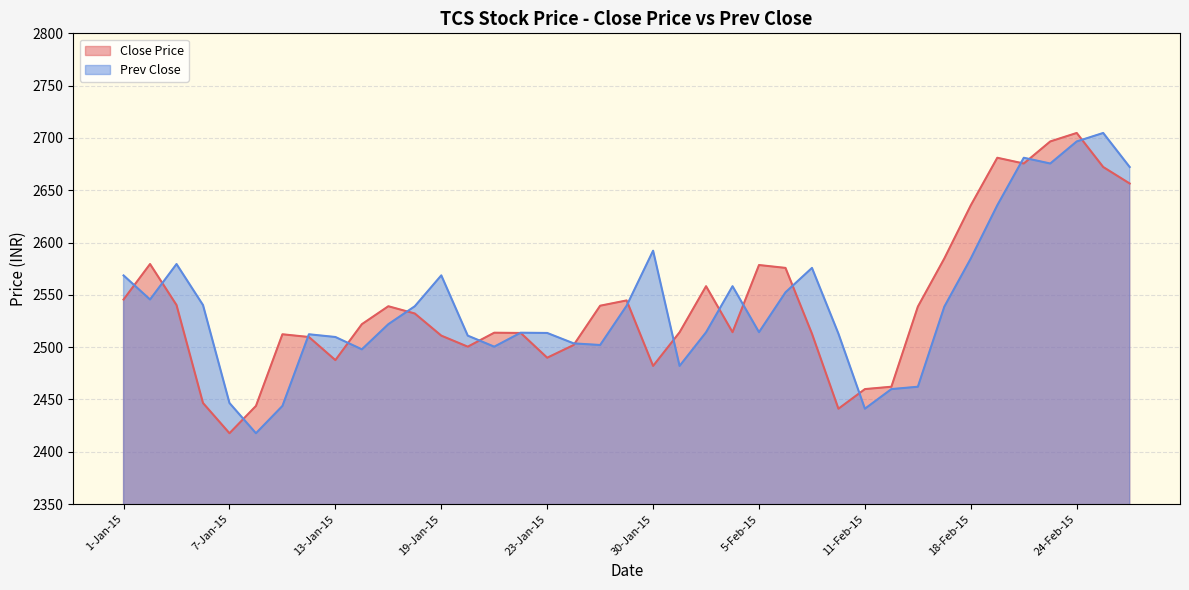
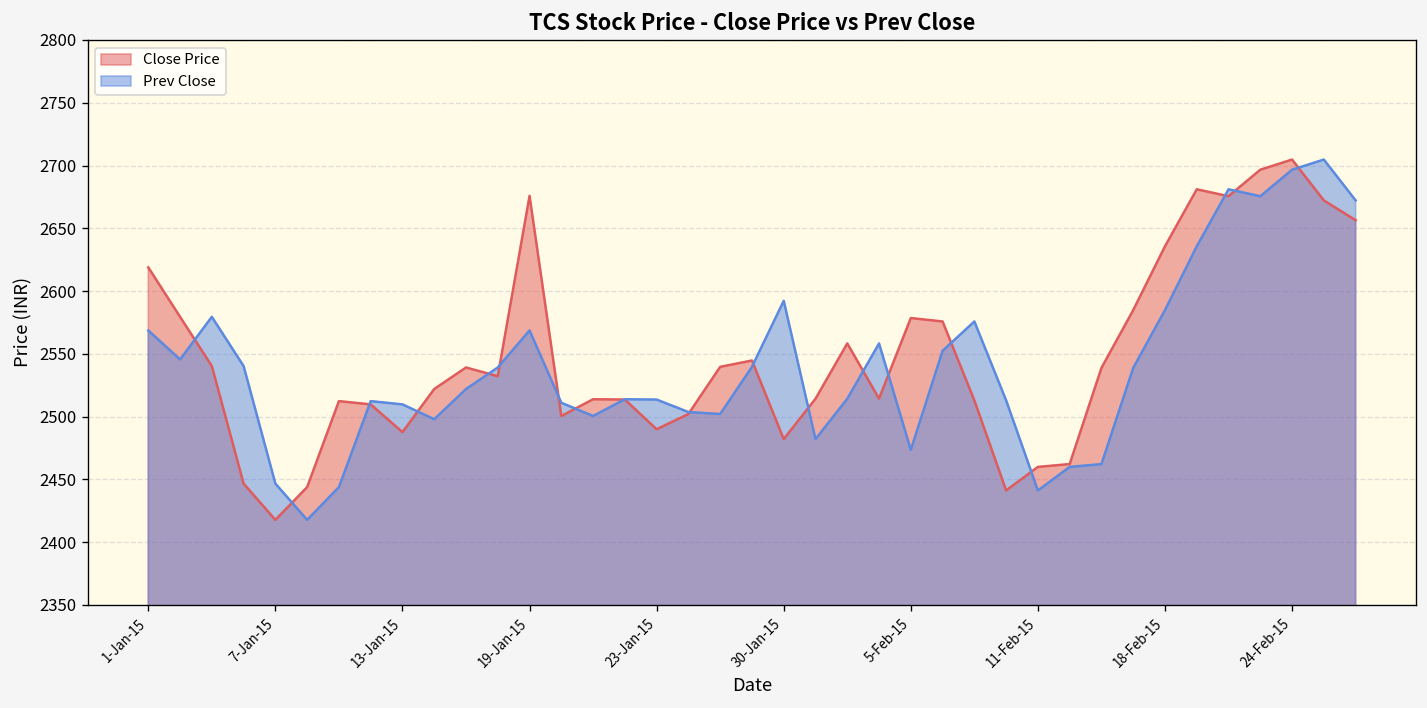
Close Price, 1-Jan-15: 2546 -> 2619
Close Price, 19-Jan-15: 2511 -> 2676
Prev Close, 5-Feb-15: 2514 -> 2474
